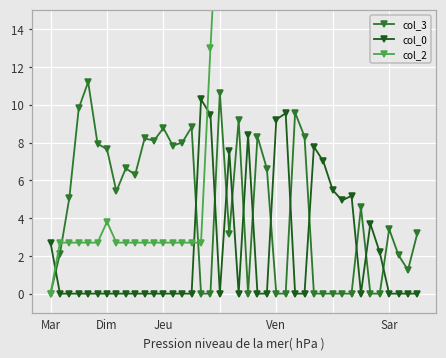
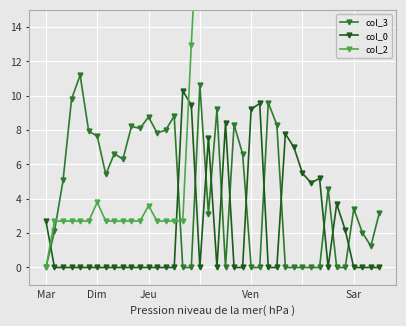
col_2, Jeu: 2.7 -> 3.6
